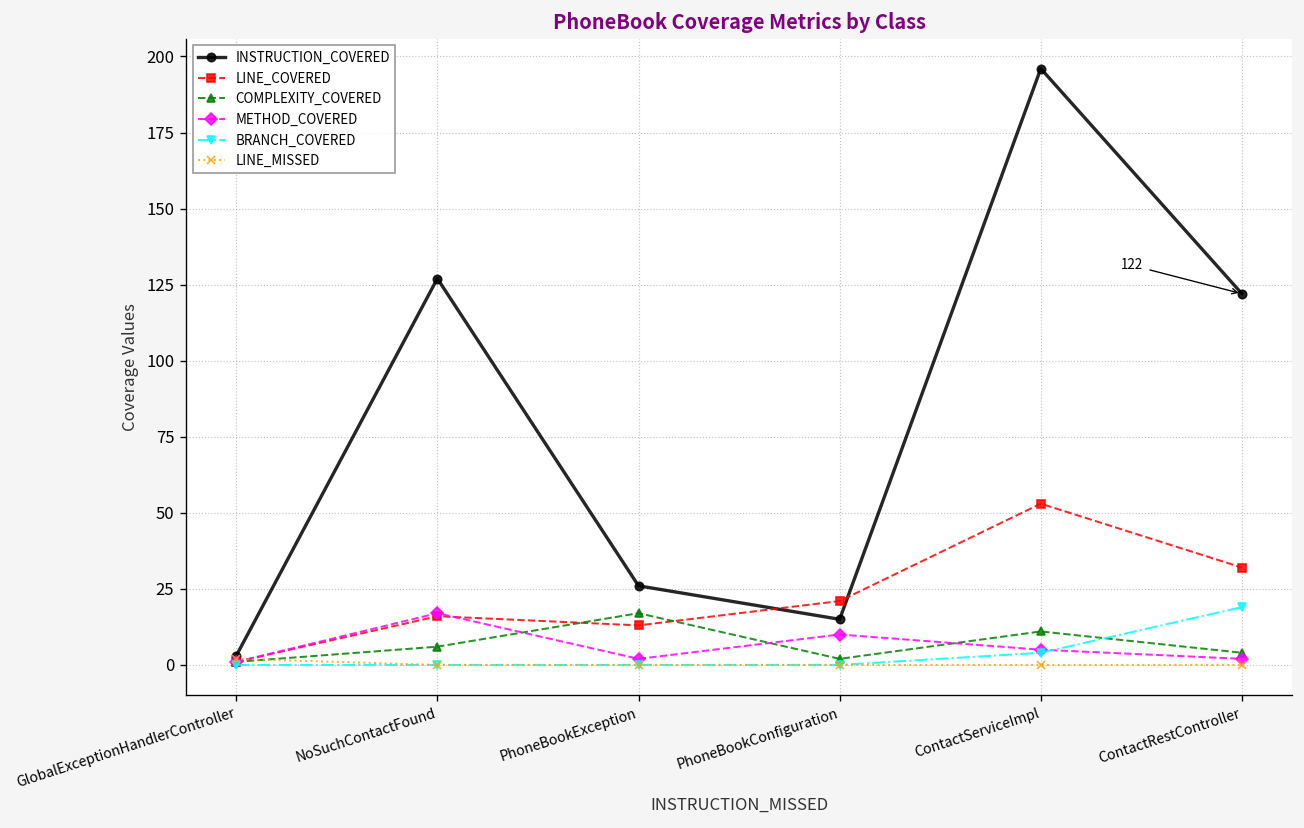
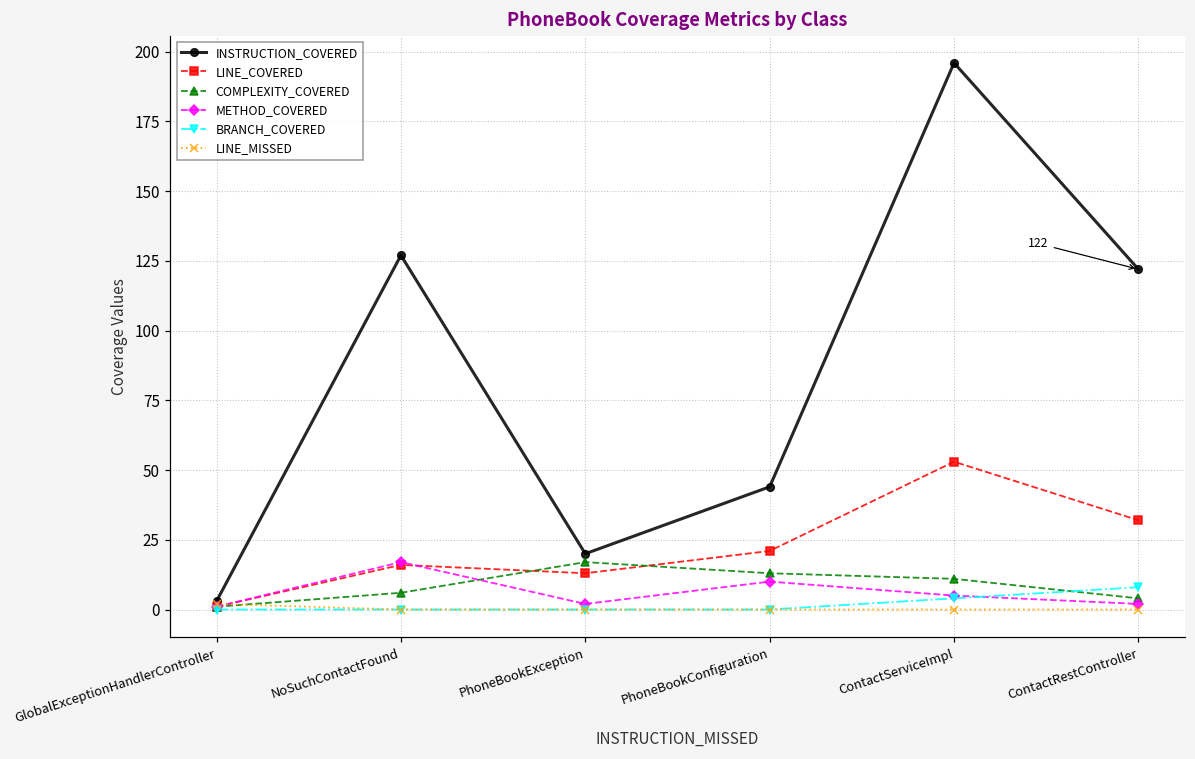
INSTRUCTION_COVERED, PhoneBookException: 26 -> 20
INSTRUCTION_COVERED, PhoneBookConfiguration: 15 -> 44
COMPLEXITY_COVERED, PhoneBookConfiguration: 2 -> 13
BRANCH_COVERED, ContactRestController: 19 -> 8
